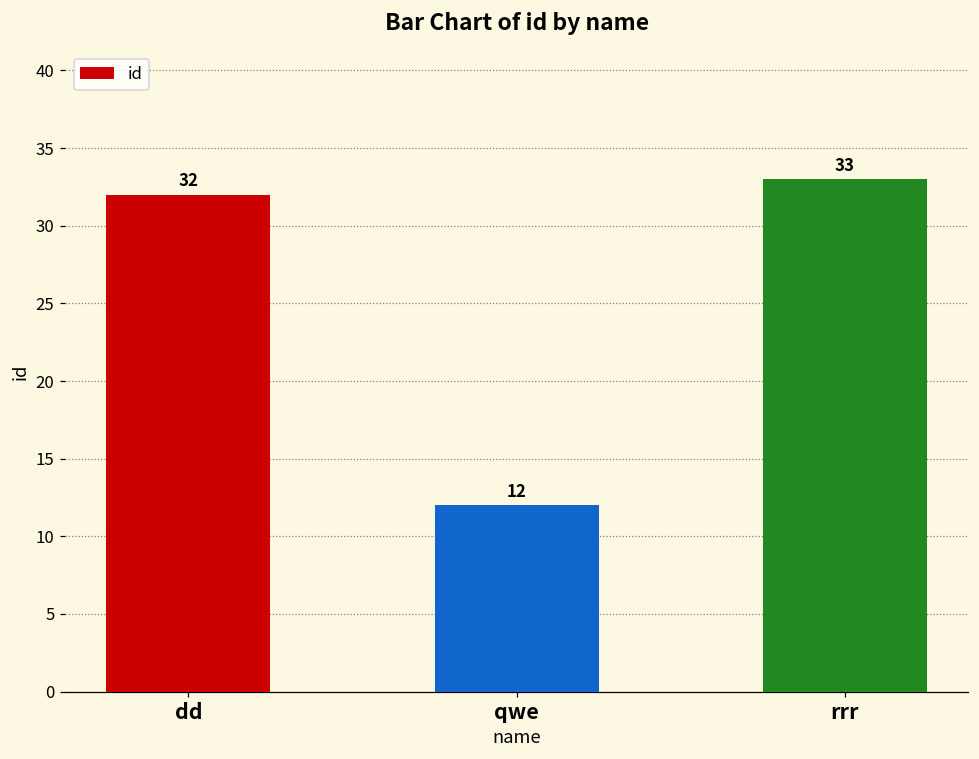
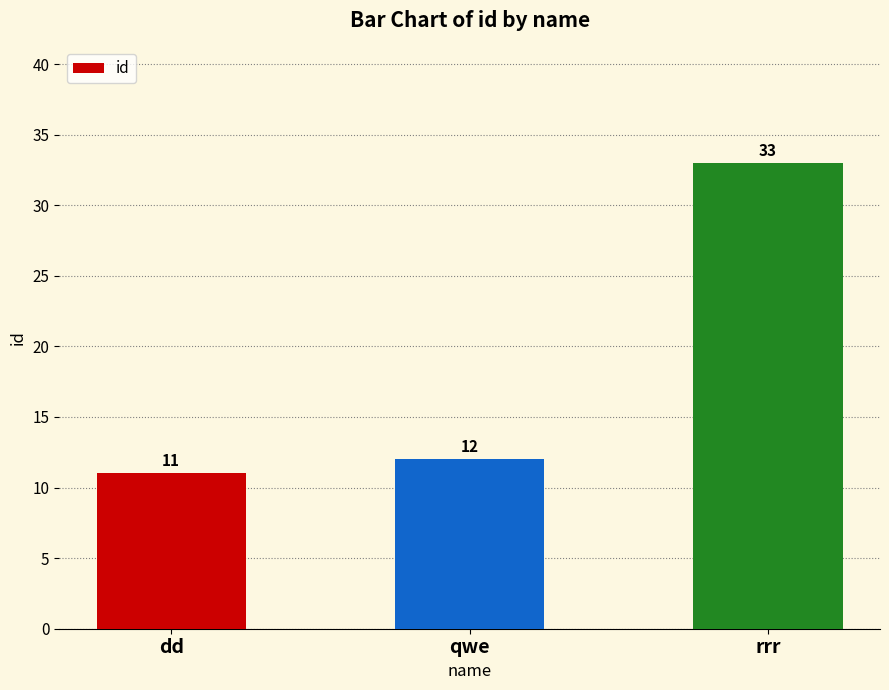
dd: 32 -> 11
